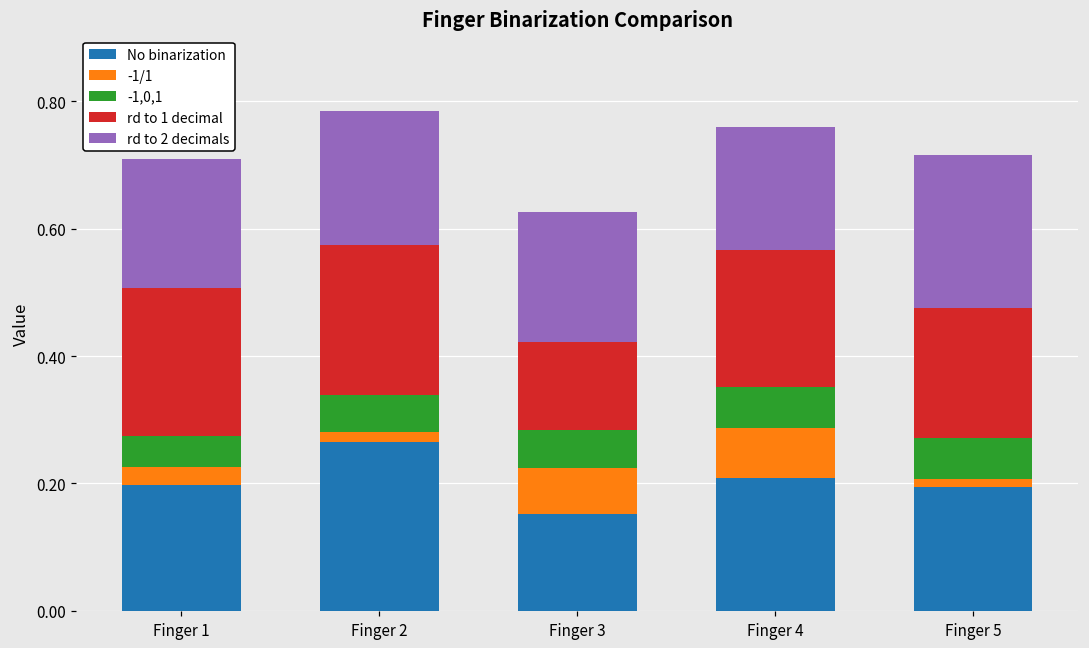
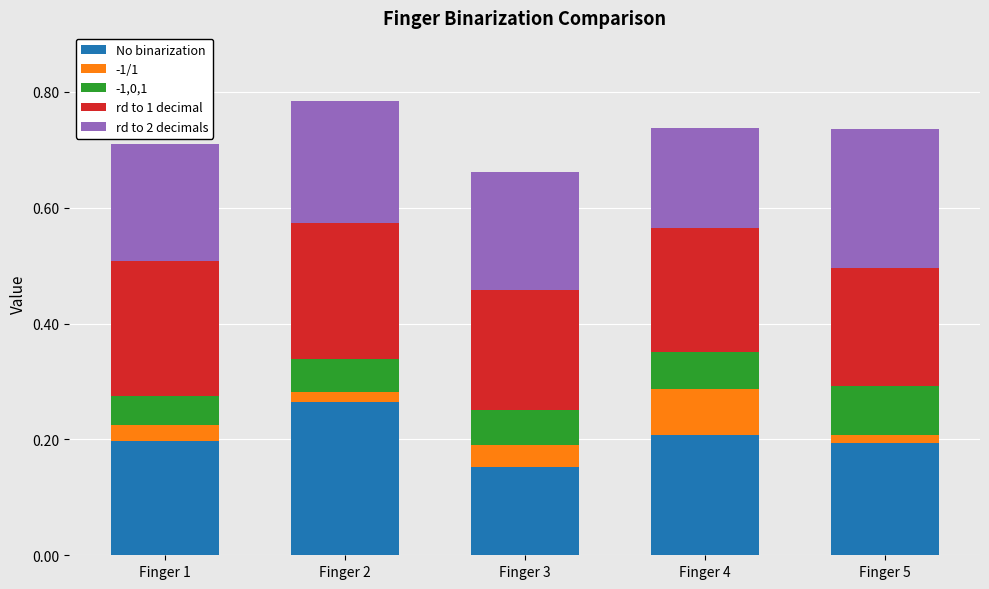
-1/1, Finger 3: 0.07 -> 0.04
rd to 1 decimal, Finger 3: 0.14 -> 0.21
rd to 2 decimals, Finger 4: 0.19 -> 0.17
-1,0,1, Finger 5: 0.06 -> 0.08
